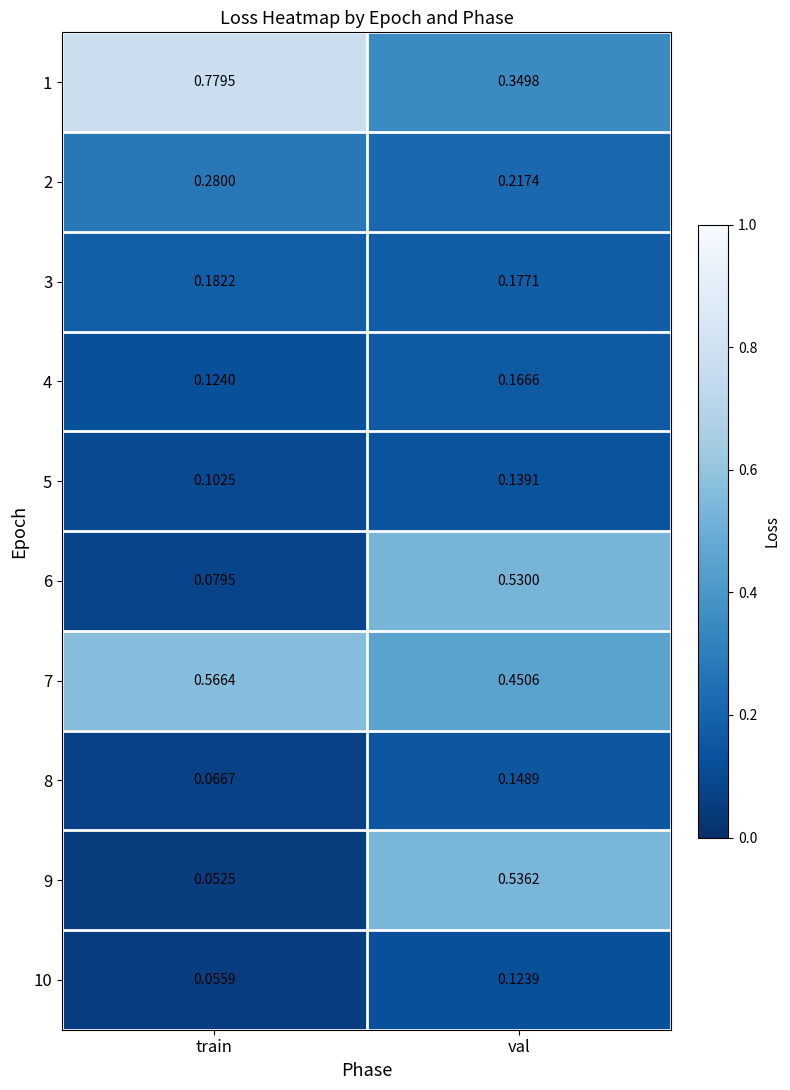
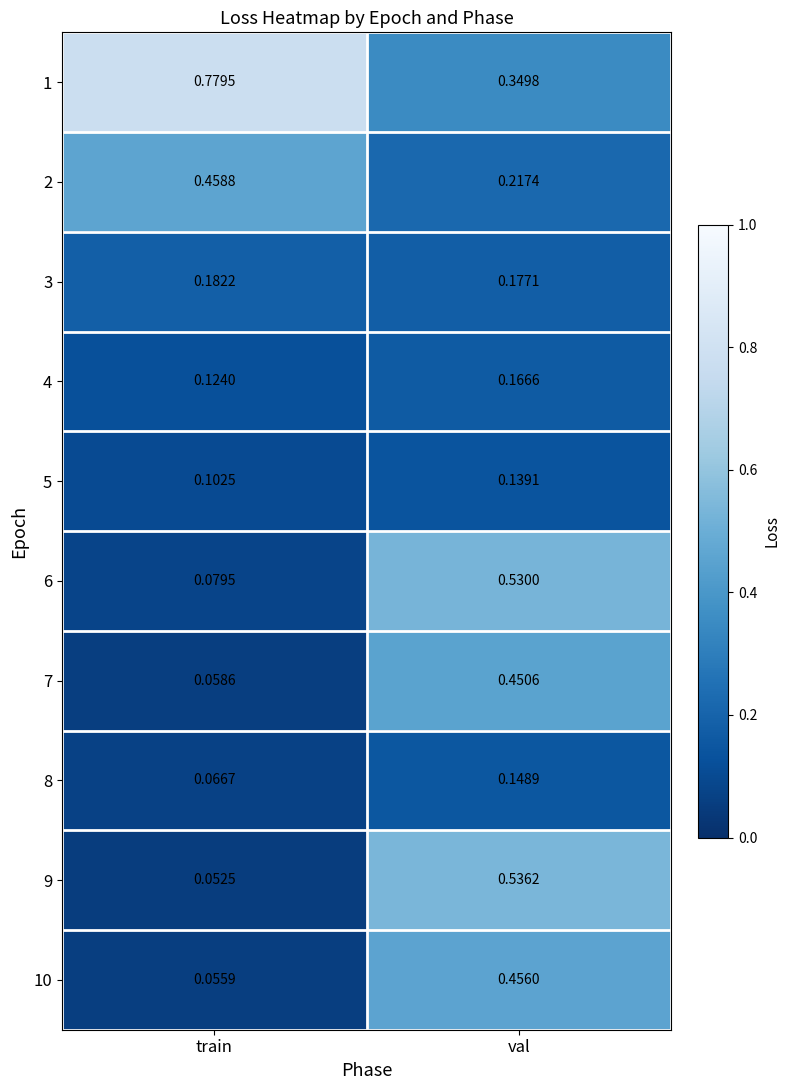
2, train: 0.2800 -> 0.4588
7, train: 0.5664 -> 0.0586
10, val: 0.1239 -> 0.4560
